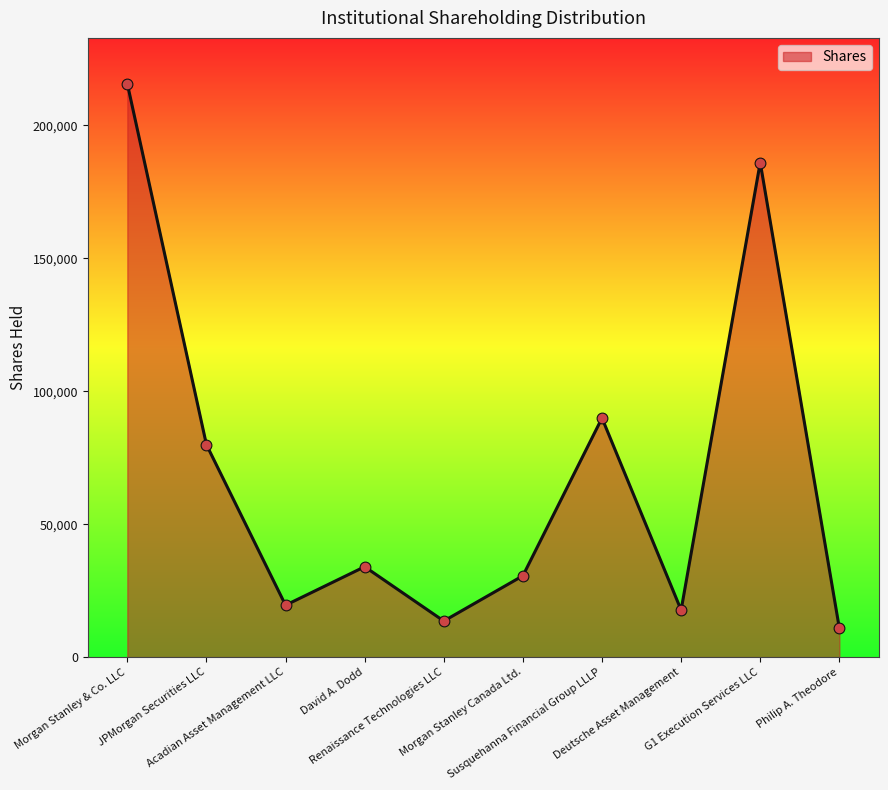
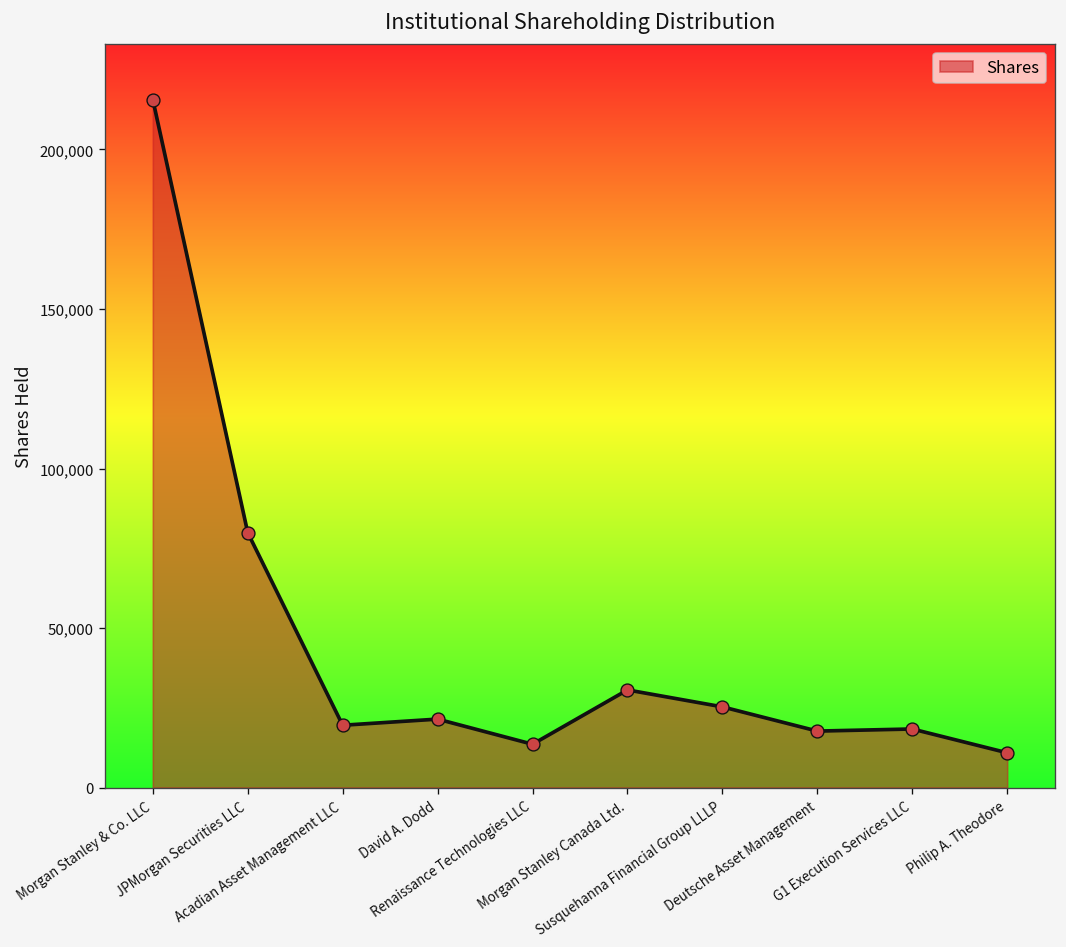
David A. Dodd: 34,000 -> 21,000
Susquehanna Financial Group LLLP: 90,000 -> 25,000
G1 Execution Services LLC: 186,000 -> 18,000
